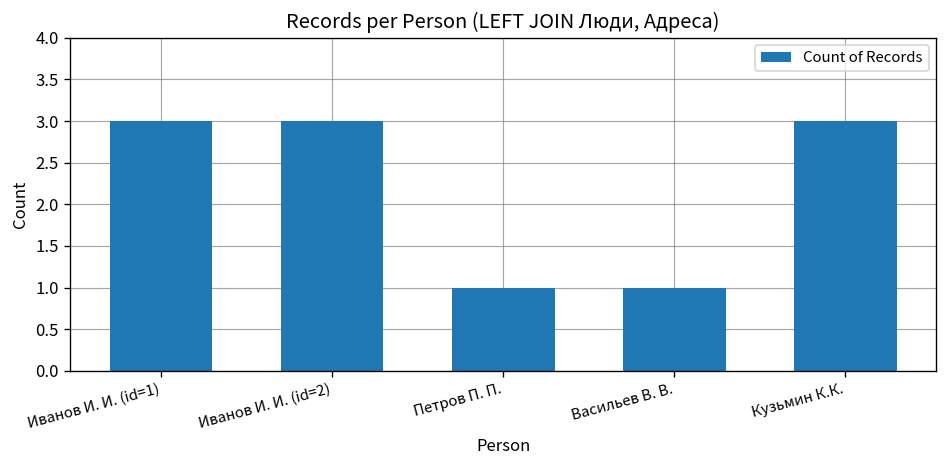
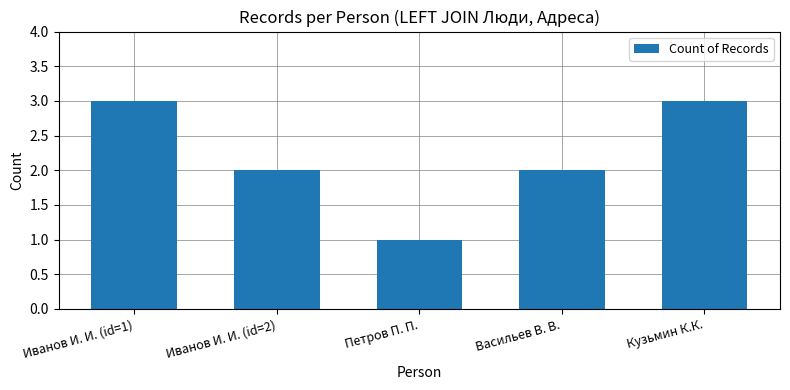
Иванов И. И. (id=2): 3 -> 2
Васильев В. В.: 1 -> 2
